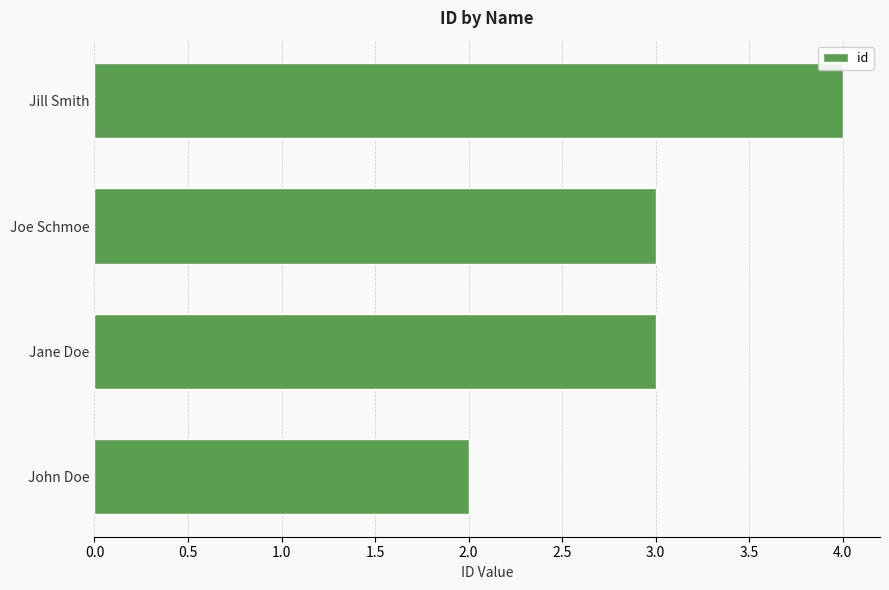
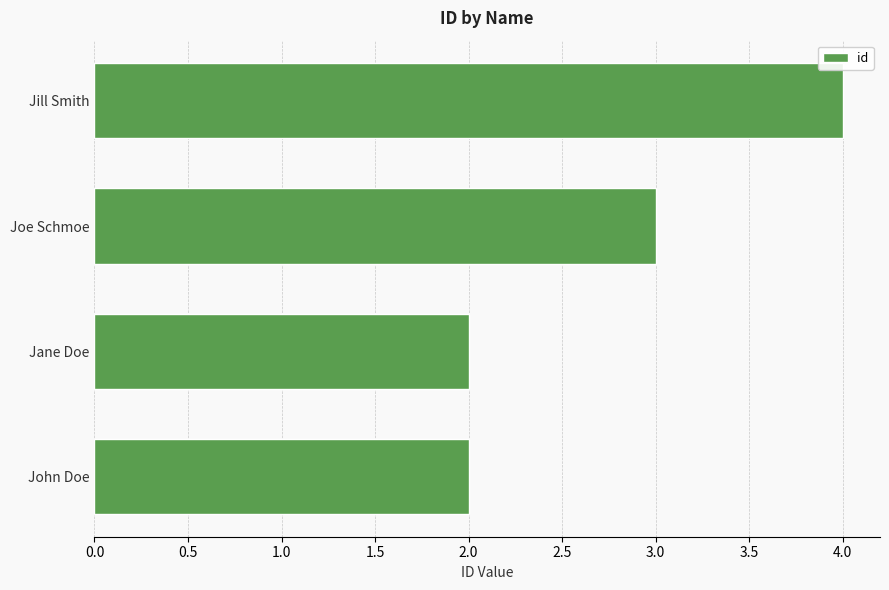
Jane Doe: 3 -> 2
